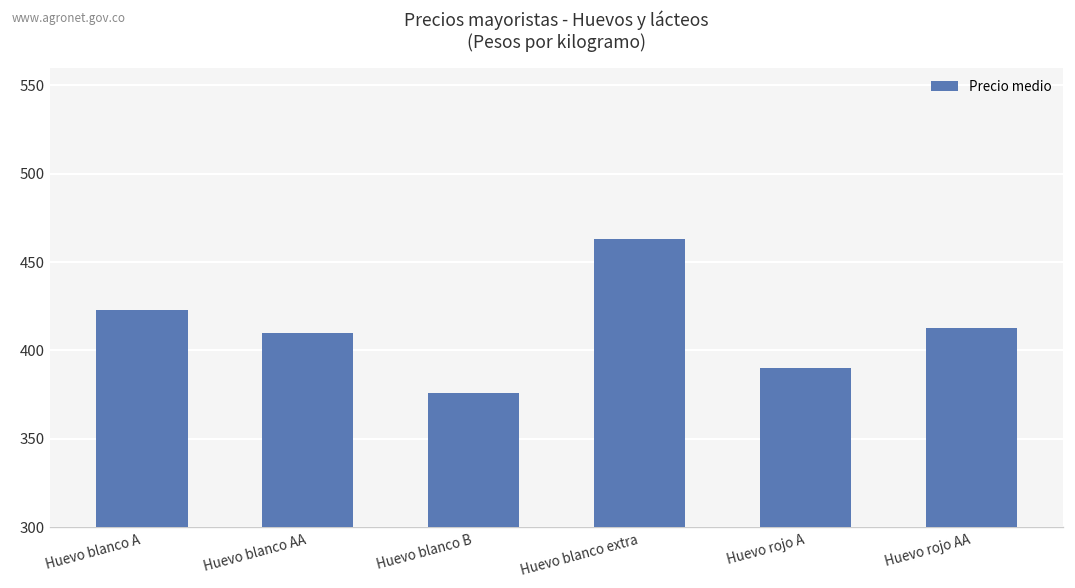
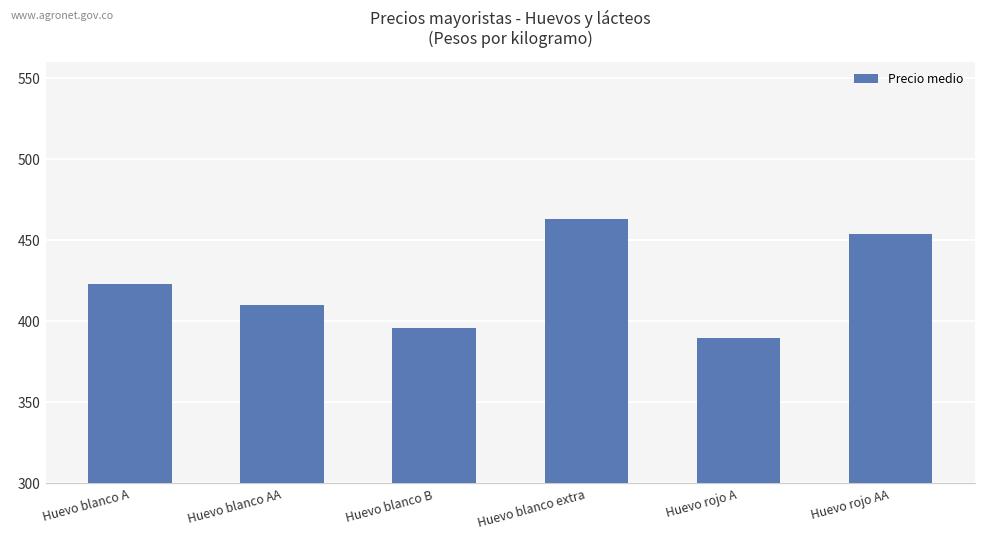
Huevo blanco B: 376 -> 396
Huevo rojo AA: 413 -> 454
